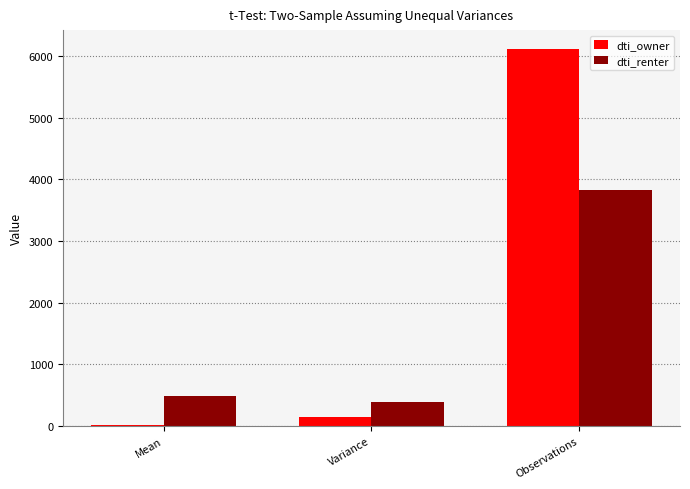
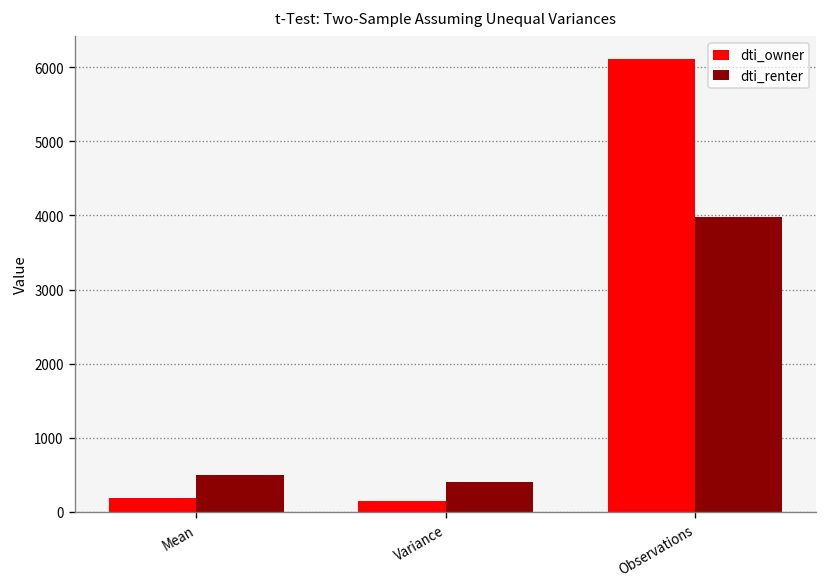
dti_owner, Mean: 0 -> 200
dti_renter, Observations: 3800 -> 4000
